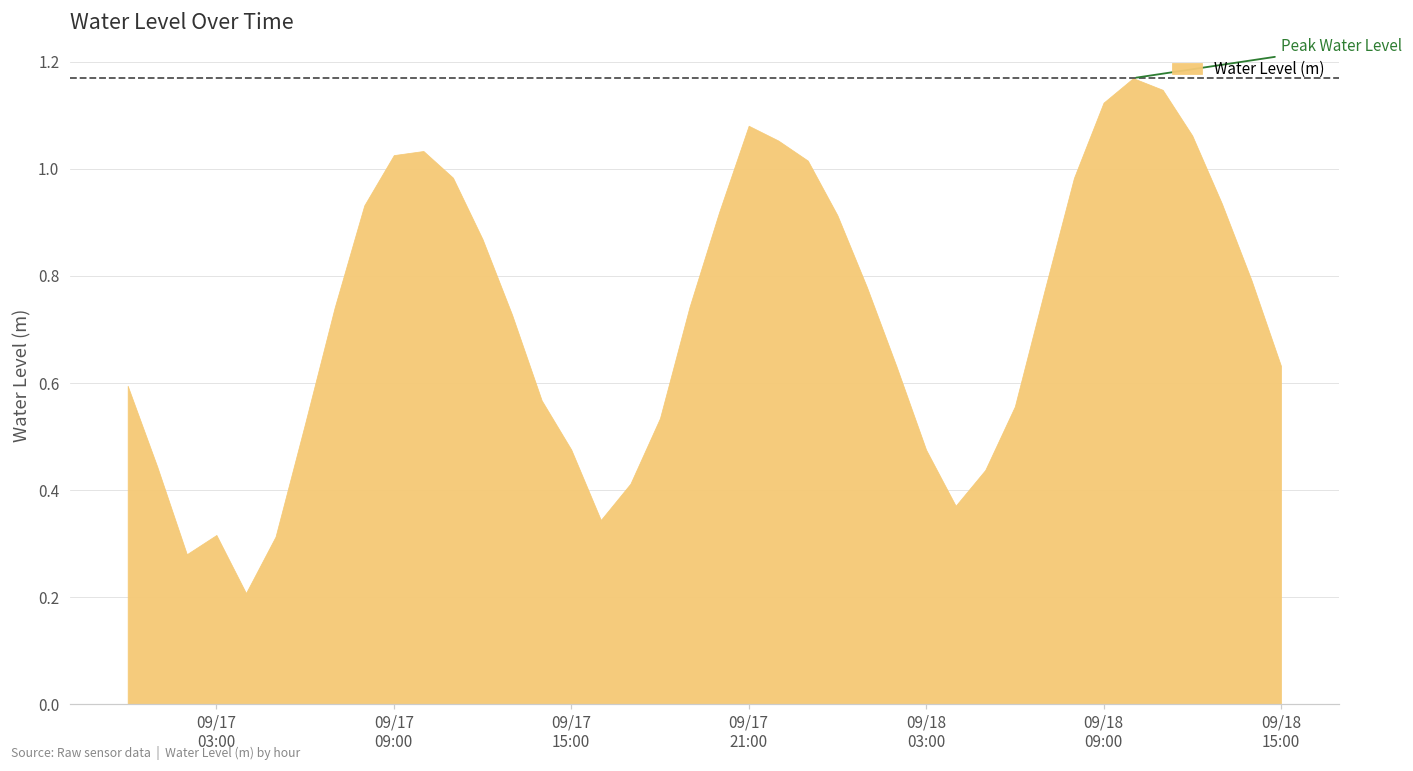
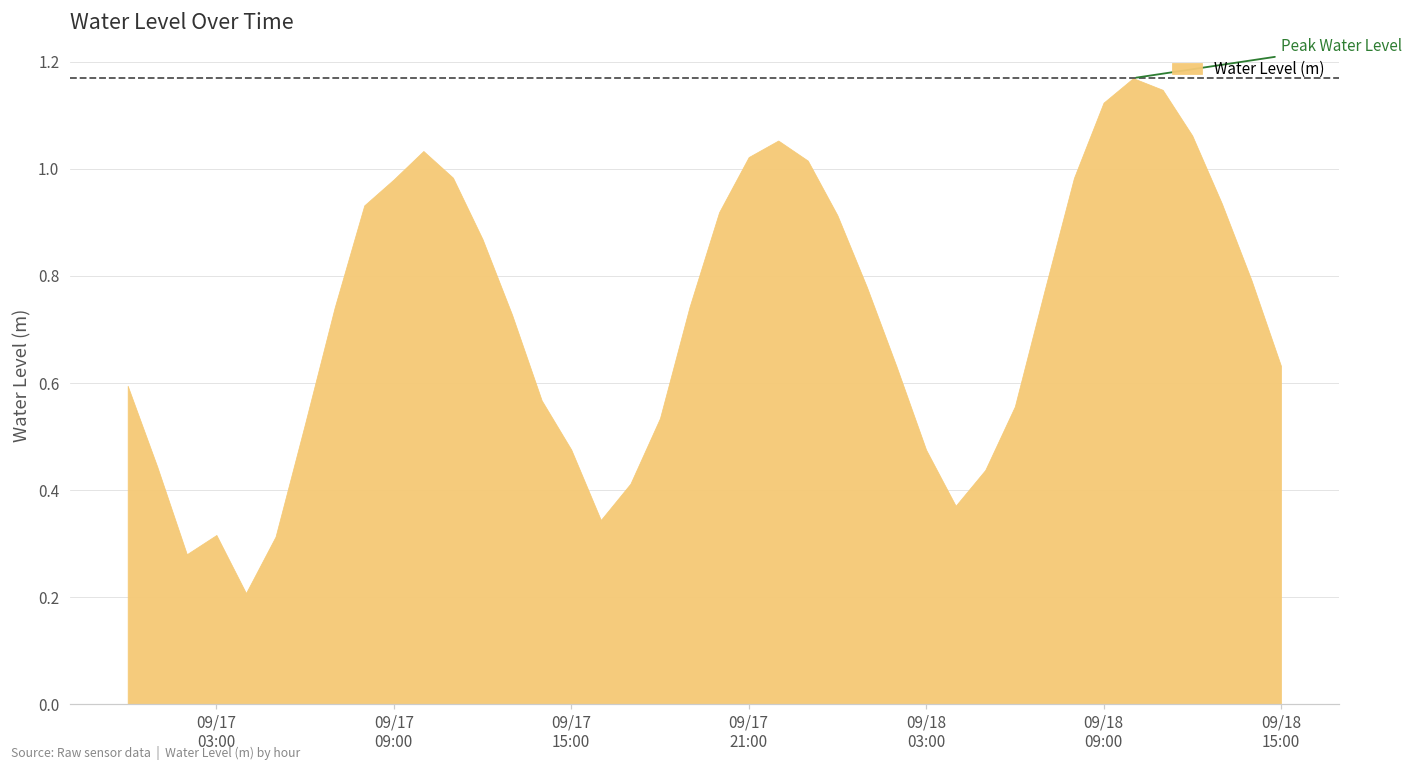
09/17 09:00: 1.03 -> 0.98
09/17 21:00: 1.08 -> 1.02
